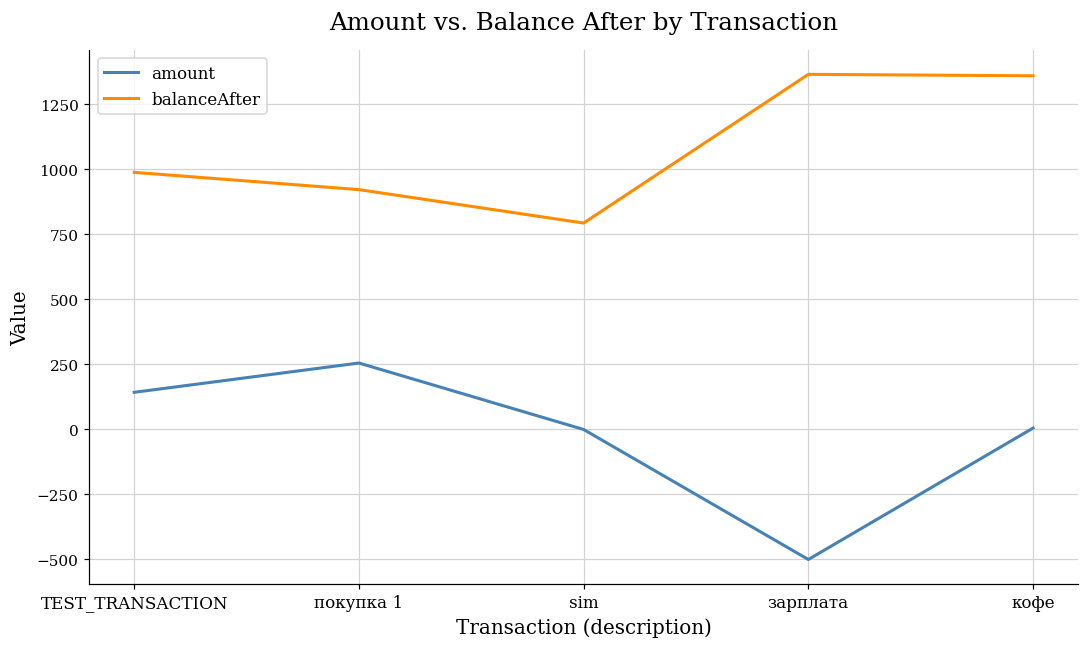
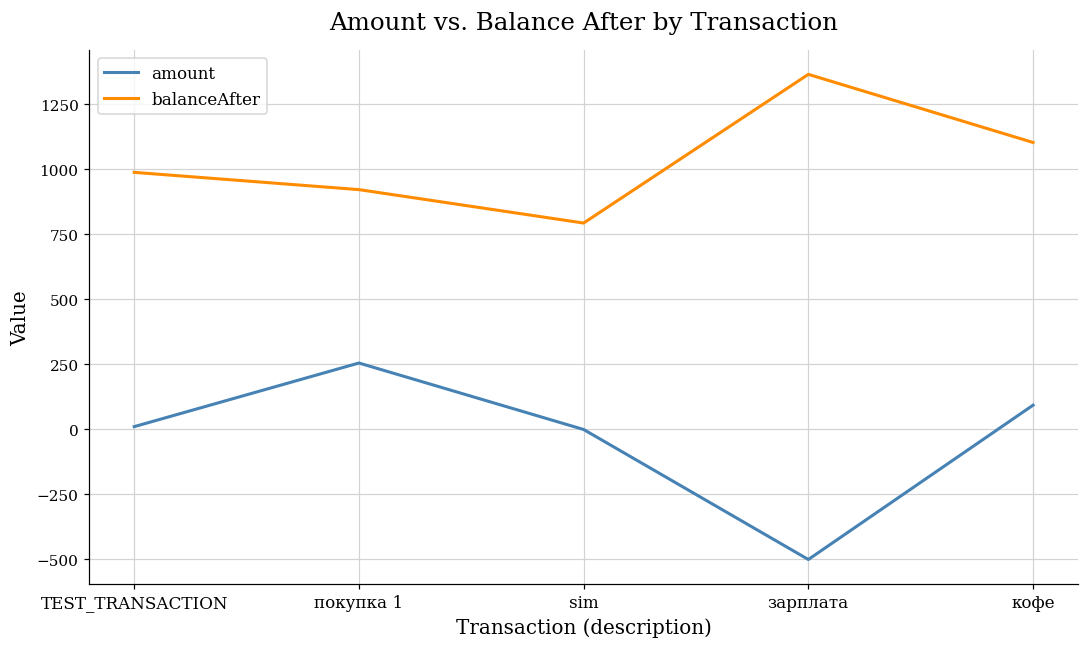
amount, TEST_TRANSACTION: 140 -> 10
amount, кофе: 10 -> 90
balanceAfter, кофе: 1360 -> 1100
